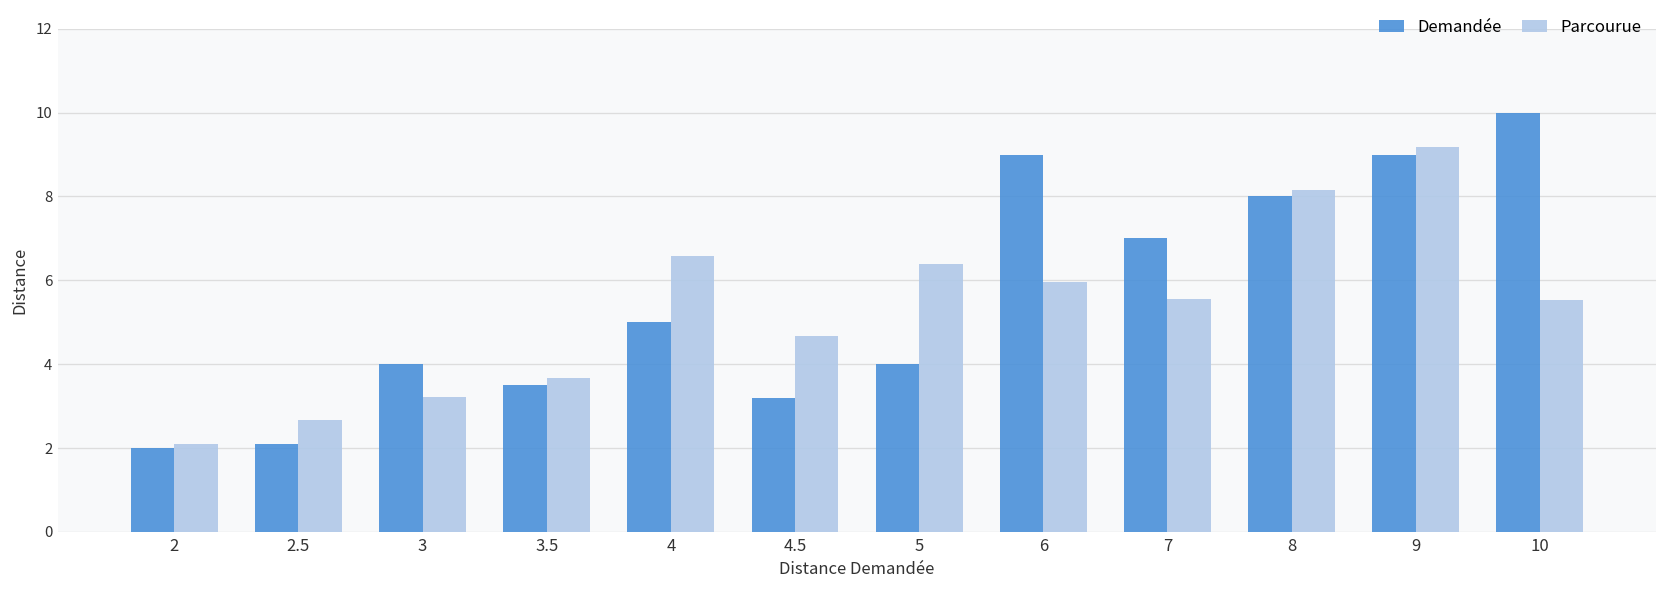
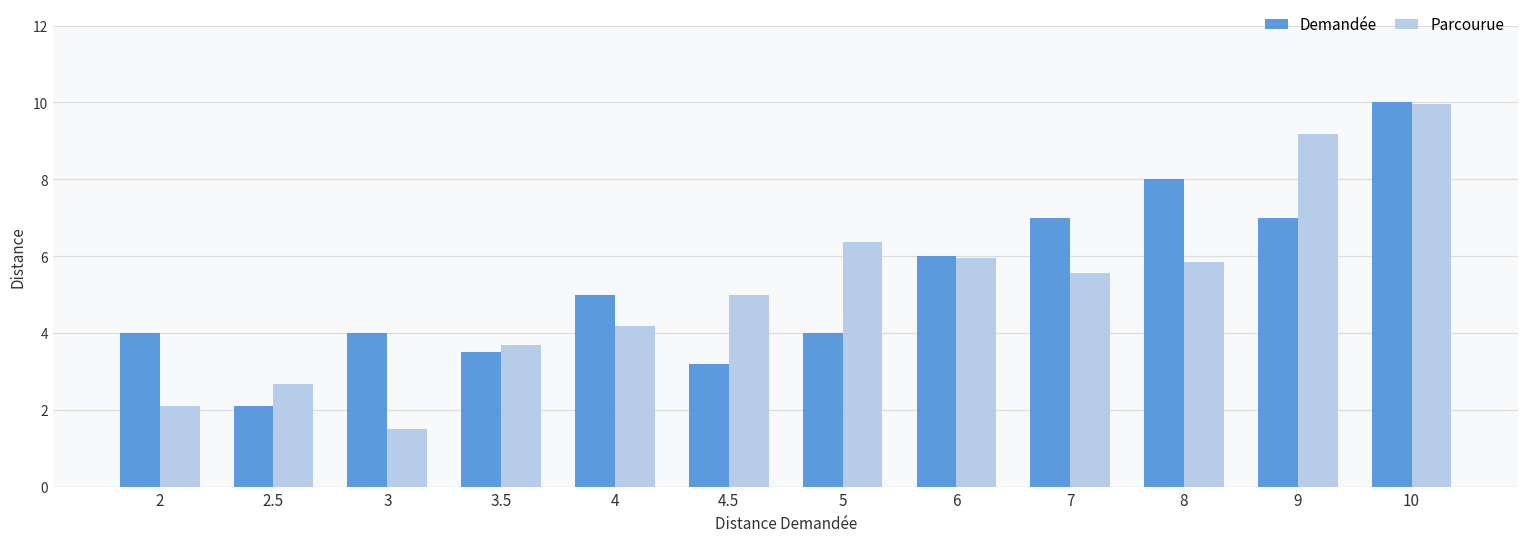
Demandée, 2: 2 -> 4
Parcourue, 3: 3.2 -> 1.5
Parcourue, 4: 6.6 -> 4.2
Parcourue, 4.5: 4.7 -> 5.0
Demandée, 6: 9 -> 6
Parcourue, 8: 8.2 -> 5.9
Demandée, 9: 9 -> 7
Parcourue, 10: 5.5 -> 10.0
